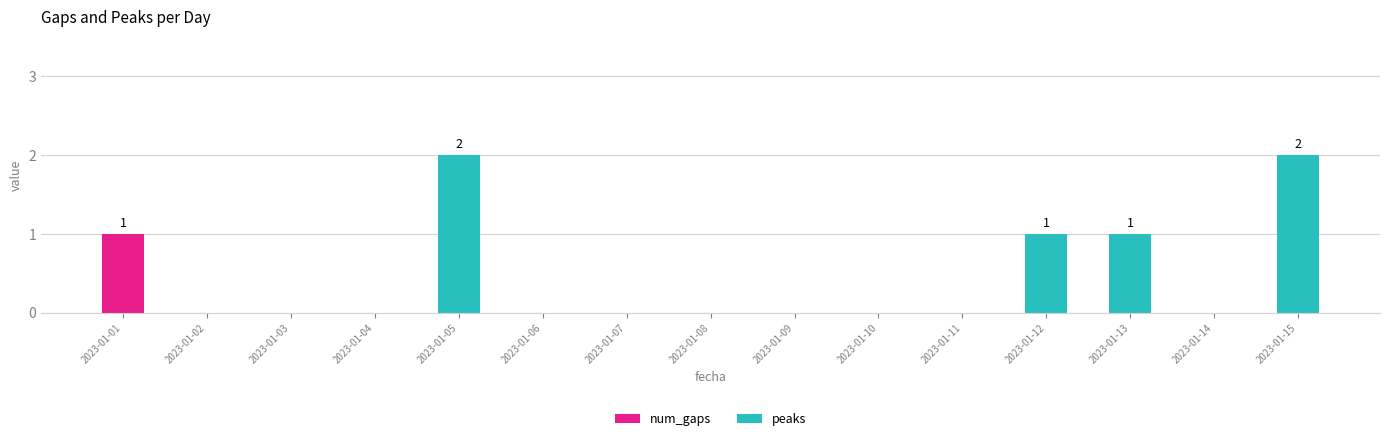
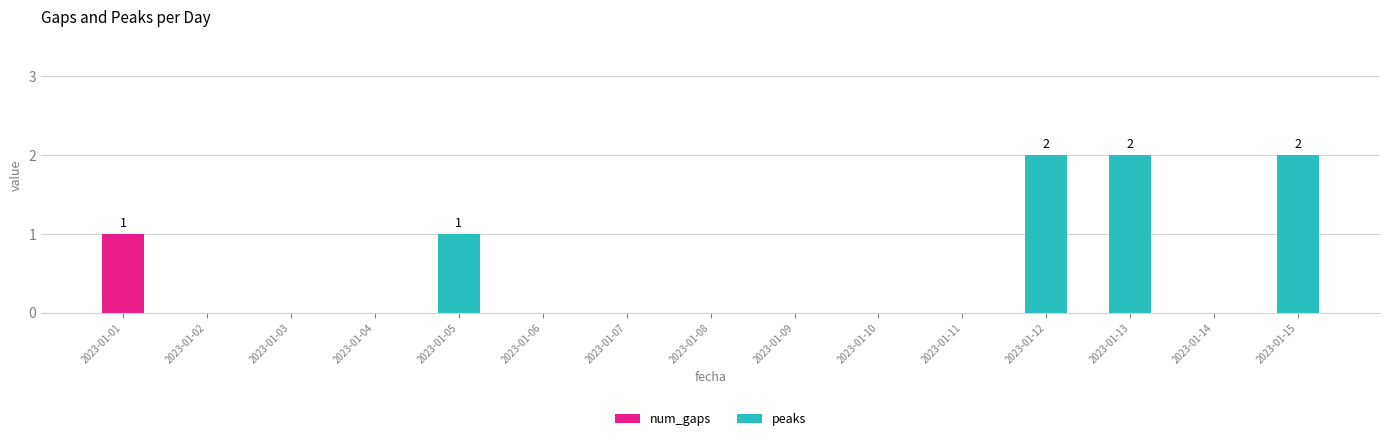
peaks, 2023-01-05: 2 -> 1
peaks, 2023-01-12: 1 -> 2
peaks, 2023-01-13: 1 -> 2
